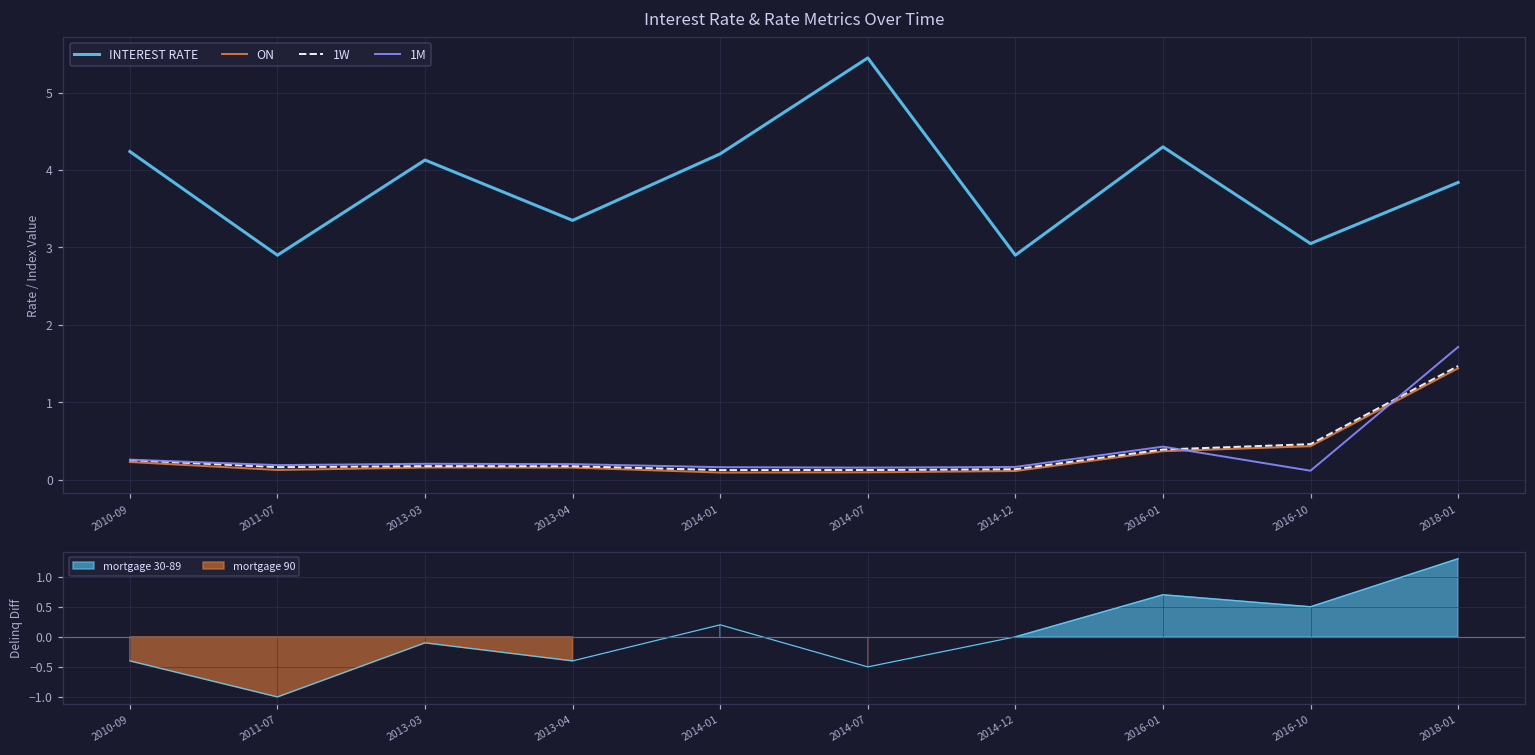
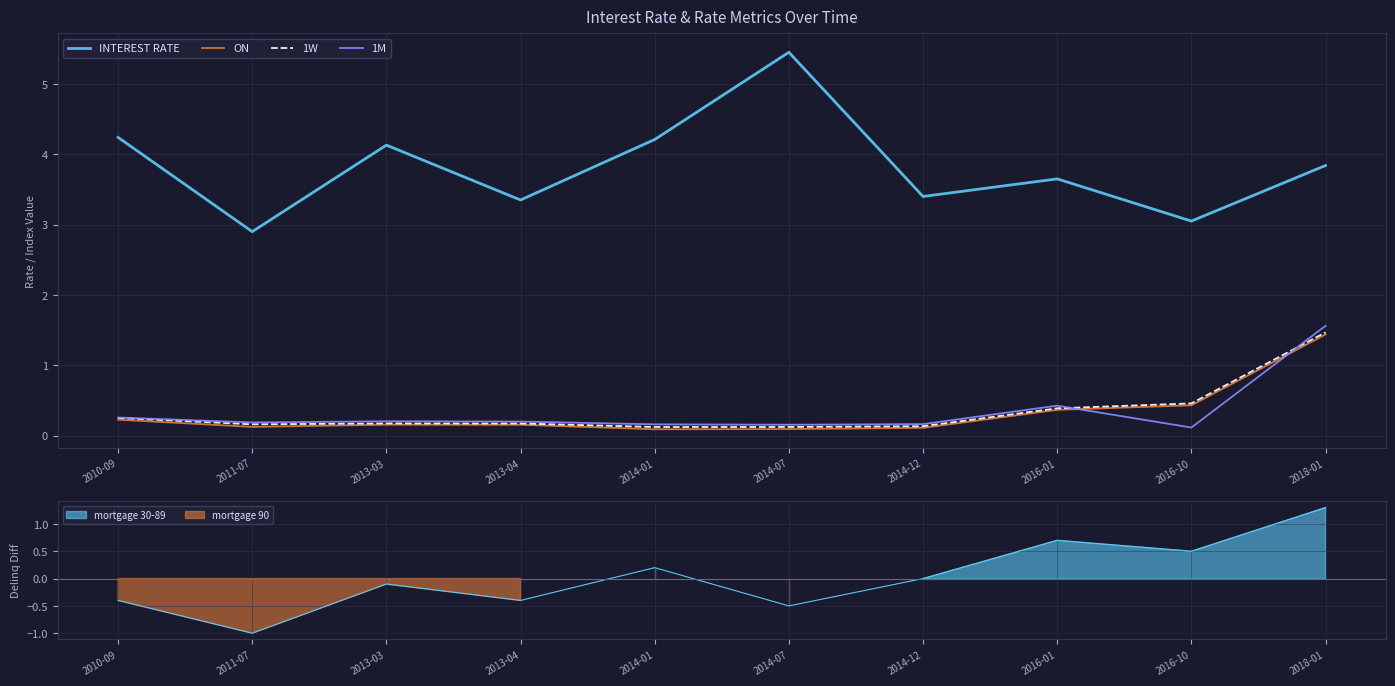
Interest Rate & Rate Metrics Over Time, INTEREST RATE, 2014-12: 2.9 -> 3.4
Interest Rate & Rate Metrics Over Time, INTEREST RATE, 2016-01: 4.3 -> 3.7
Interest Rate & Rate Metrics Over Time, 1M, 2018-01: 1.7 -> 1.6
